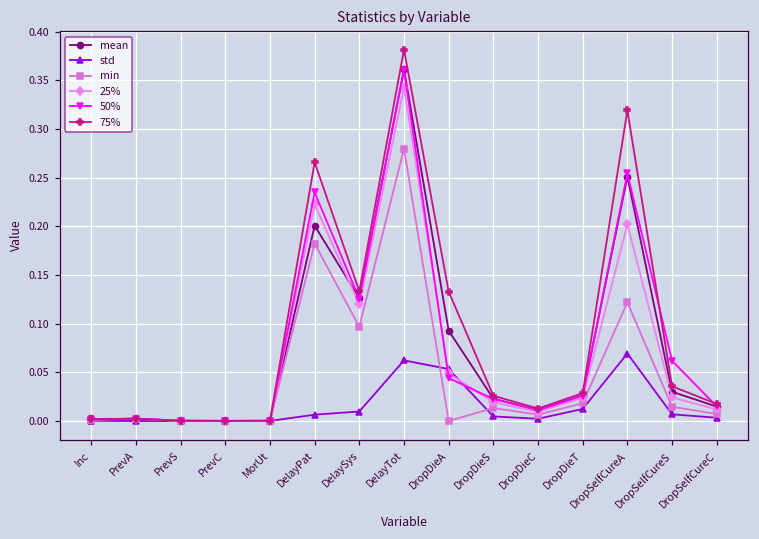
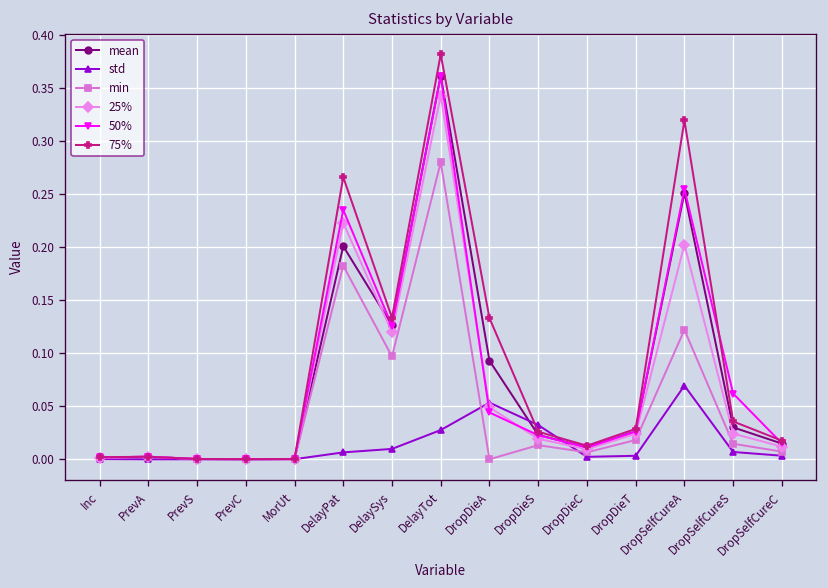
std, DelayTot: 0.06 -> 0.03
std, DropDieS: 0.00 -> 0.03
std, DropDieT: 0.01 -> 0.00
